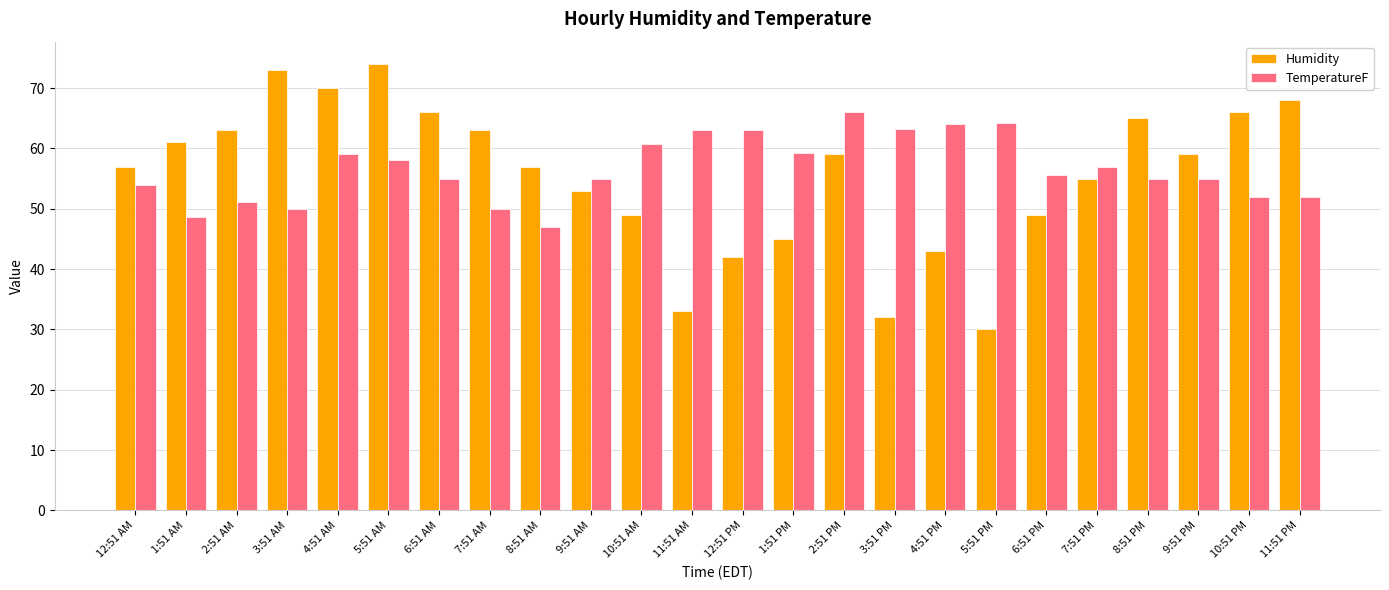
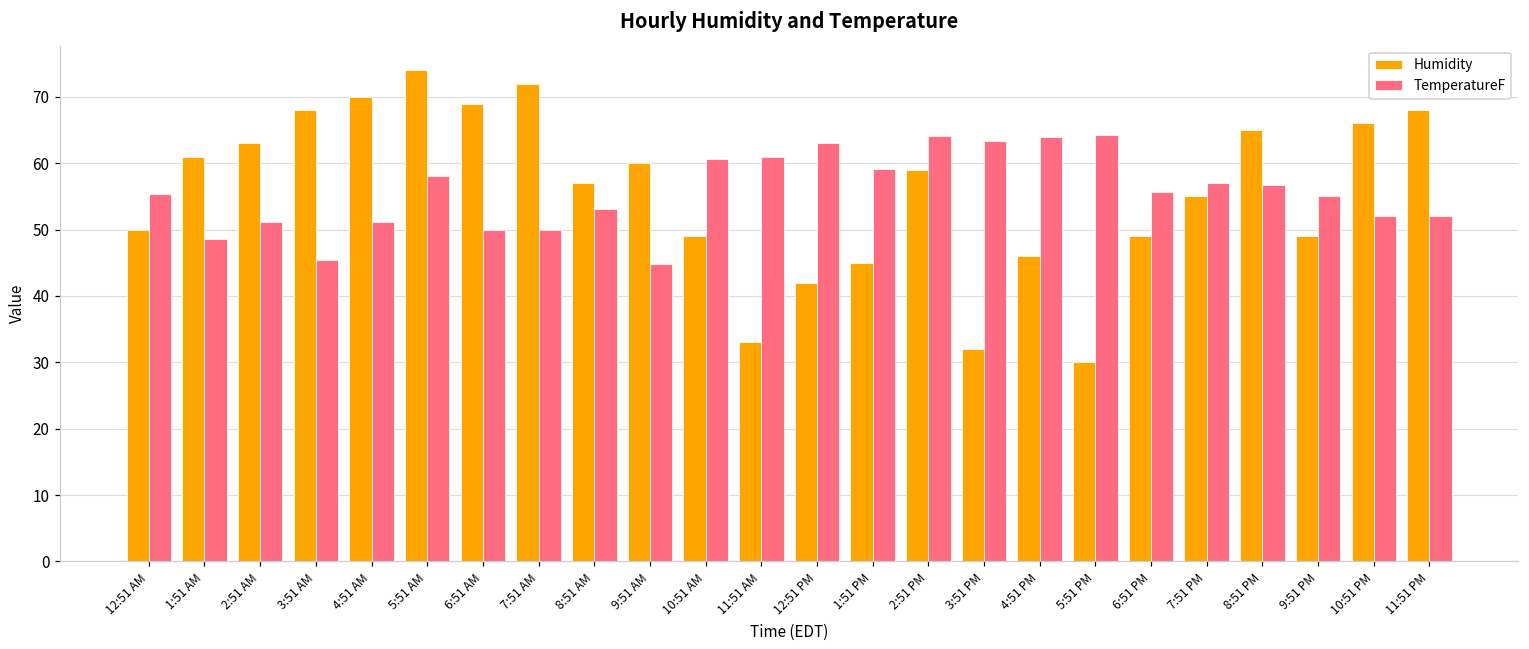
Humidity, 12:51 AM: 57 -> 50
TemperatureF, 12:51 AM: 54 -> 55
Humidity, 3:51 AM: 73 -> 68
TemperatureF, 3:51 AM: 50 -> 45
TemperatureF, 4:51 AM: 59 -> 51
Humidity, 6:51 AM: 66 -> 69
TemperatureF, 6:51 AM: 55 -> 50
Humidity, 7:51 AM: 63 -> 72
TemperatureF, 8:51 AM: 47 -> 53
Humidity, 9:51 AM: 53 -> 60
TemperatureF, 9:51 AM: 55 -> 45
TemperatureF, 11:51 AM: 63 -> 61
TemperatureF, 2:51 PM: 66 -> 64
Humidity, 4:51 PM: 43 -> 46
TemperatureF, 8:51 PM: 55 -> 57
Humidity, 9:51 PM: 59 -> 49
